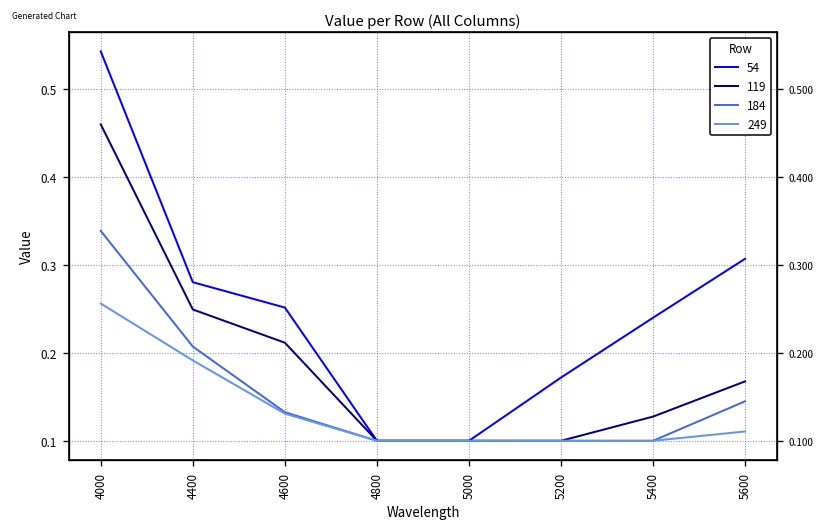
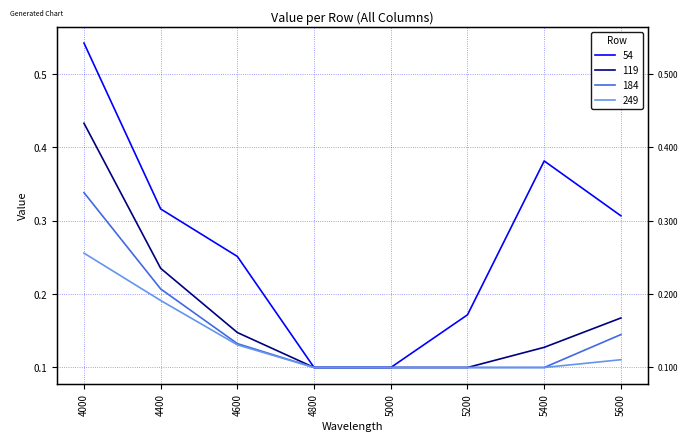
119, 4000: 0.46 -> 0.43
54, 4400: 0.28 -> 0.32
119, 4400: 0.25 -> 0.24
119, 4600: 0.21 -> 0.15
54, 5400: 0.24 -> 0.38
